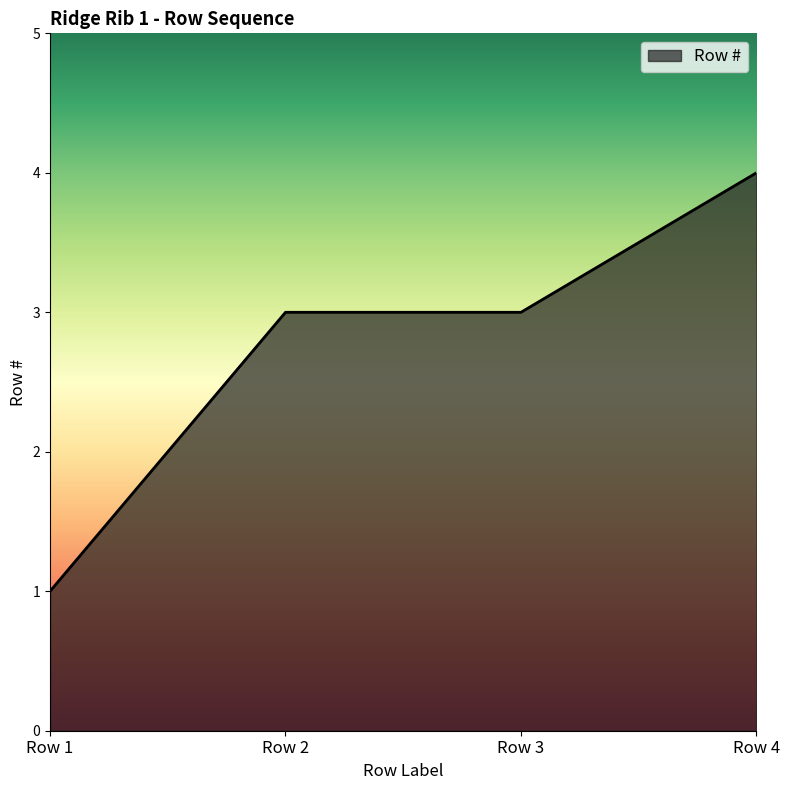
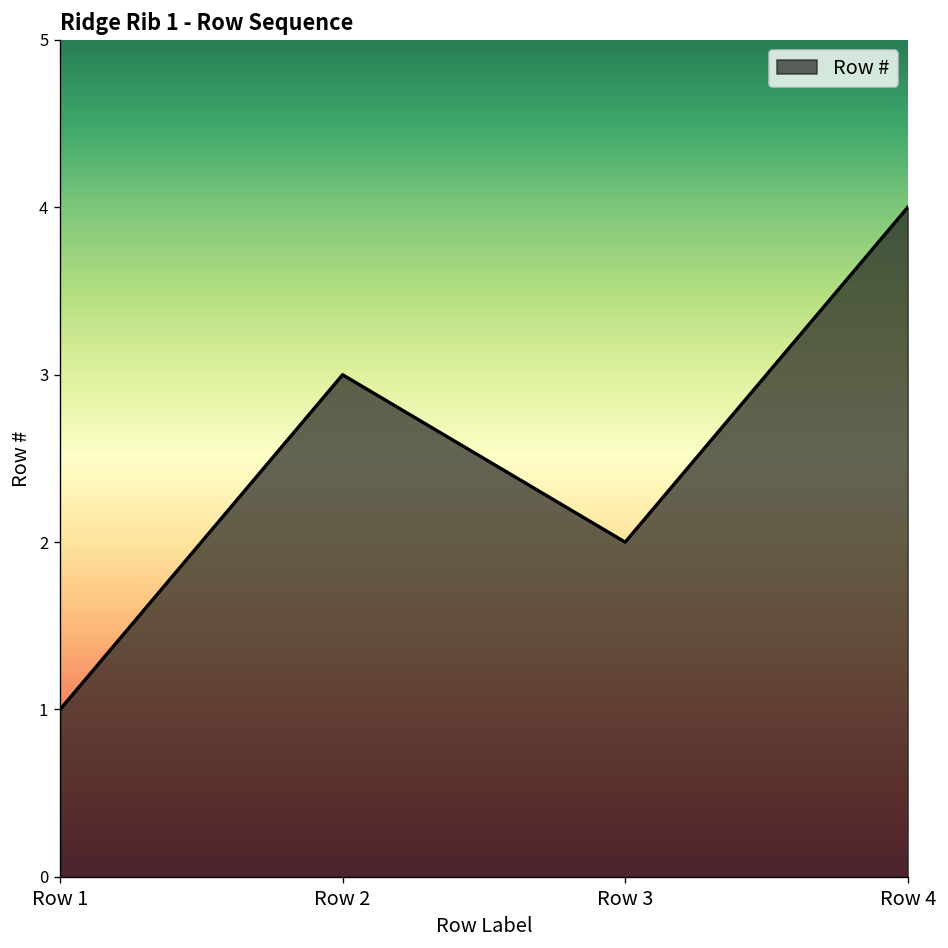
Row 3: 3 -> 2
